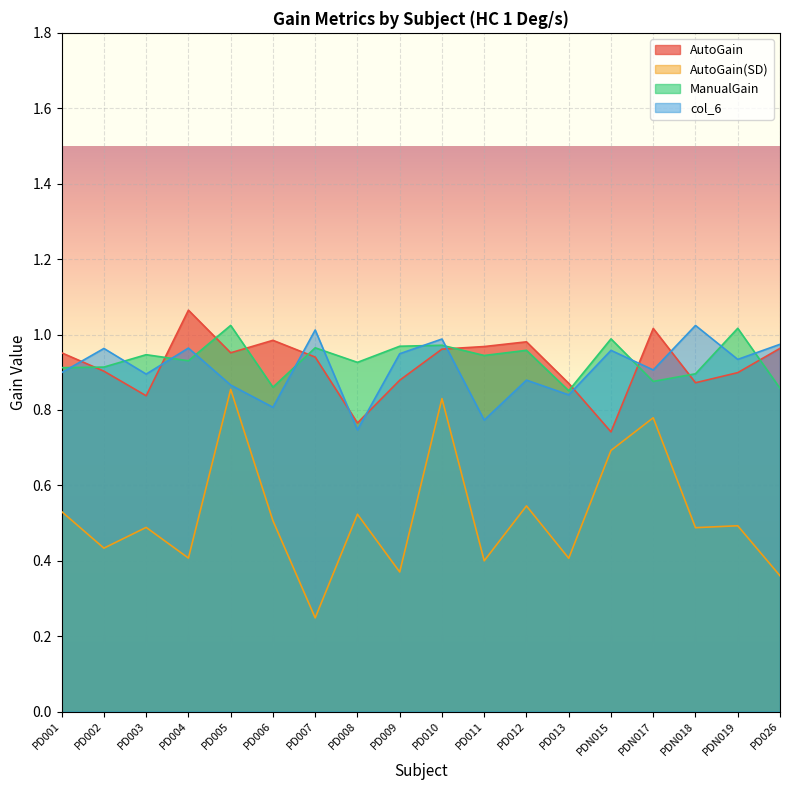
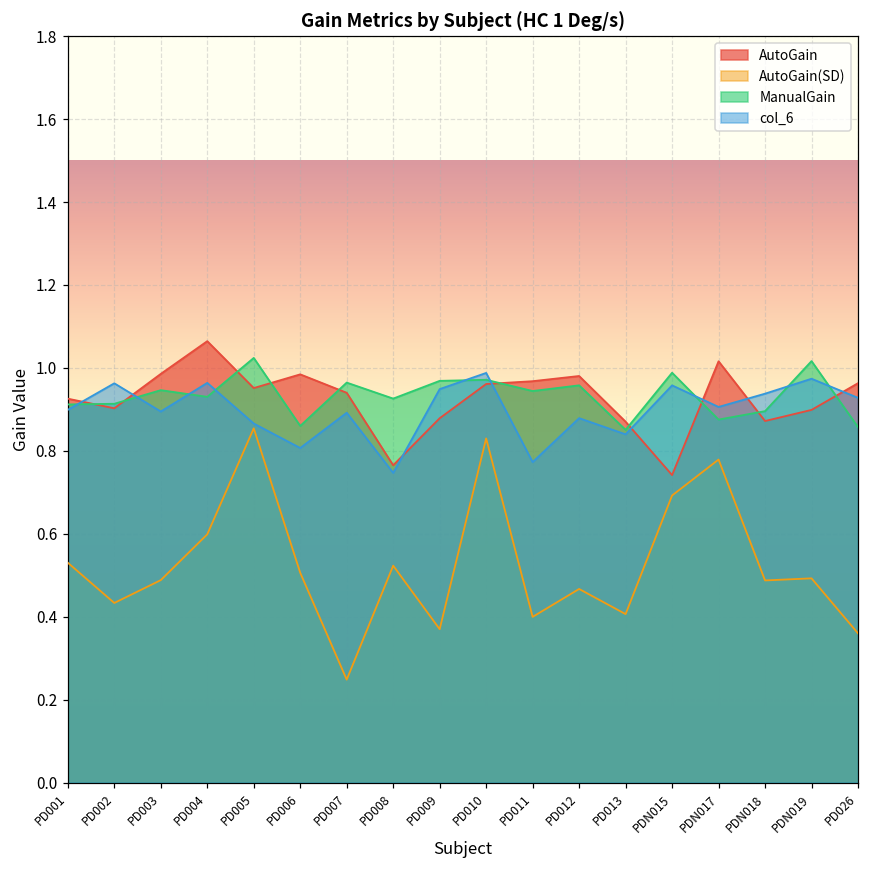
AutoGain, PD001: 0.95 -> 0.93
AutoGain, PD003: 0.84 -> 0.99
AutoGain(SD), PD004: 0.41 -> 0.60
col_6, PD007: 1.01 -> 0.89
AutoGain(SD), PD012: 0.55 -> 0.47
col_6, PDN018: 1.02 -> 0.94
col_6, PDN019: 0.93 -> 0.97
col_6, PD026: 0.97 -> 0.93
